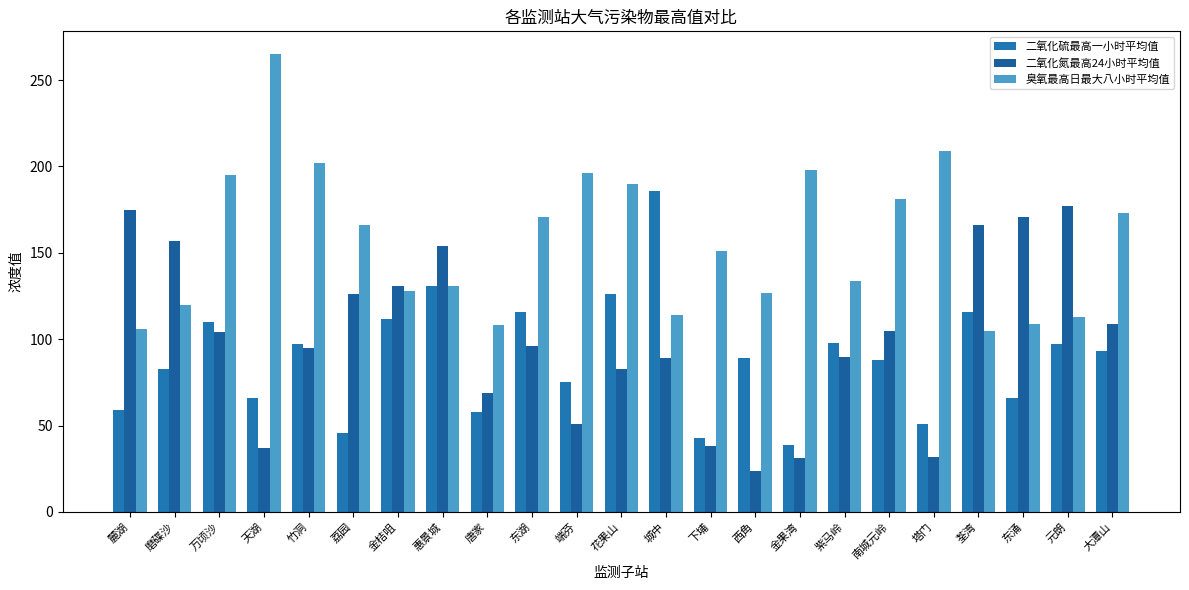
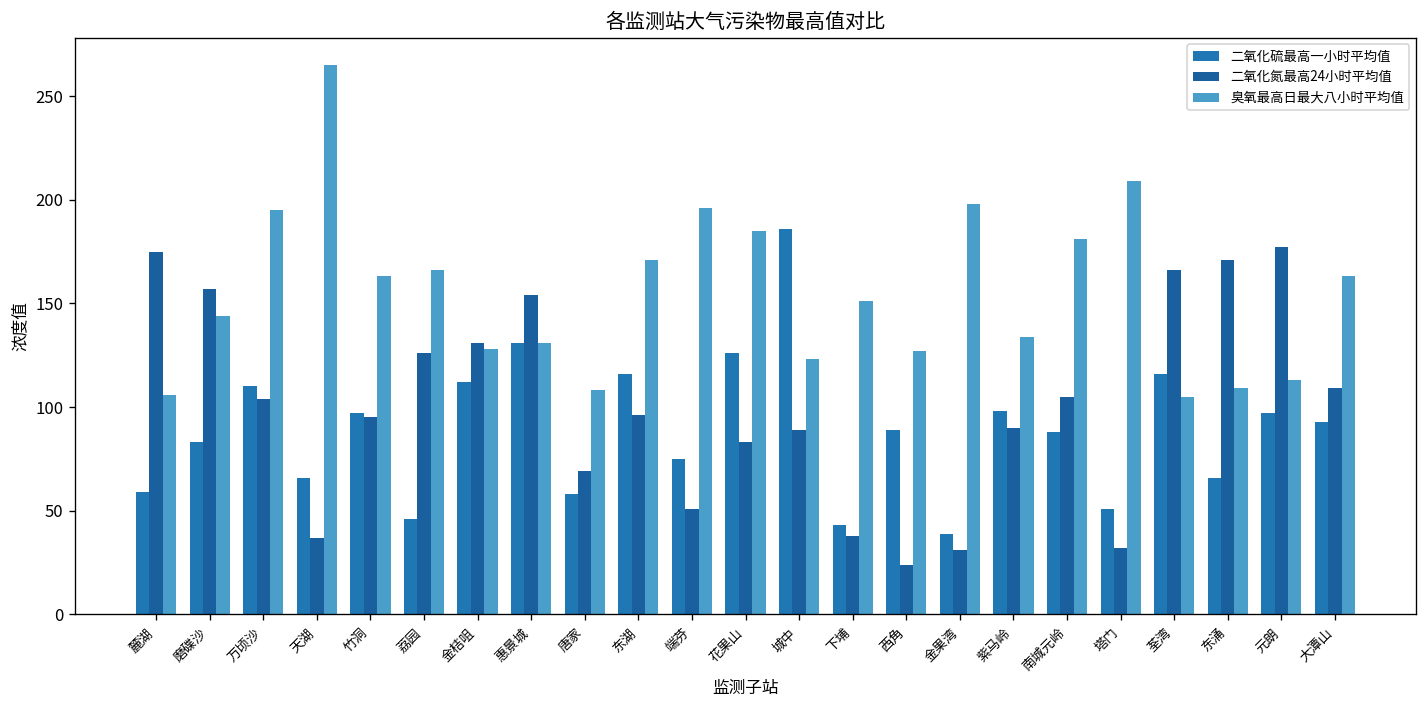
臭氧最高日最大八小时平均值, 磨碟沙: 120 -> 144
臭氧最高日最大八小时平均值, 竹洞: 202 -> 163
臭氧最高日最大八小时平均值, 花果山: 190 -> 185
臭氧最高日最大八小时平均值, 城中: 114 -> 123
臭氧最高日最大八小时平均值, 大潭山: 173 -> 163
